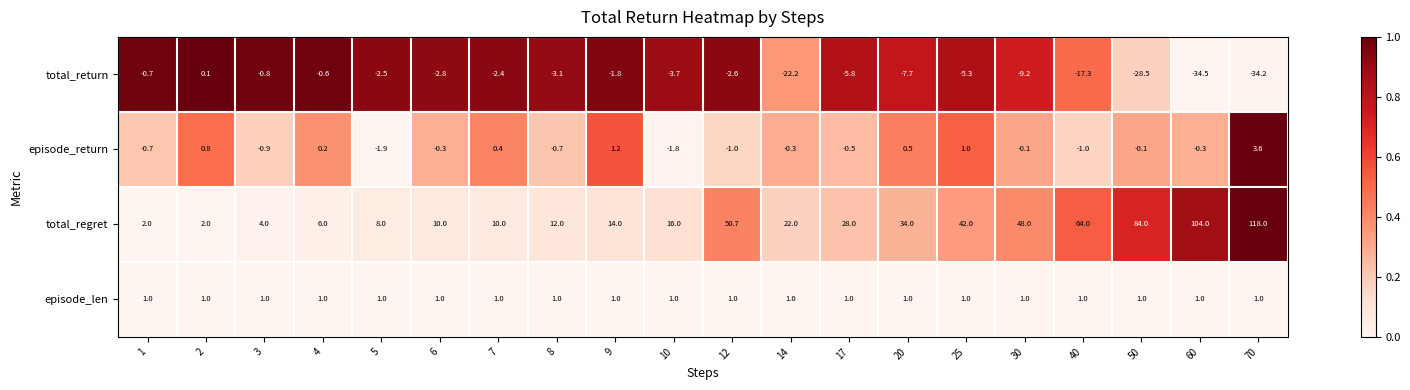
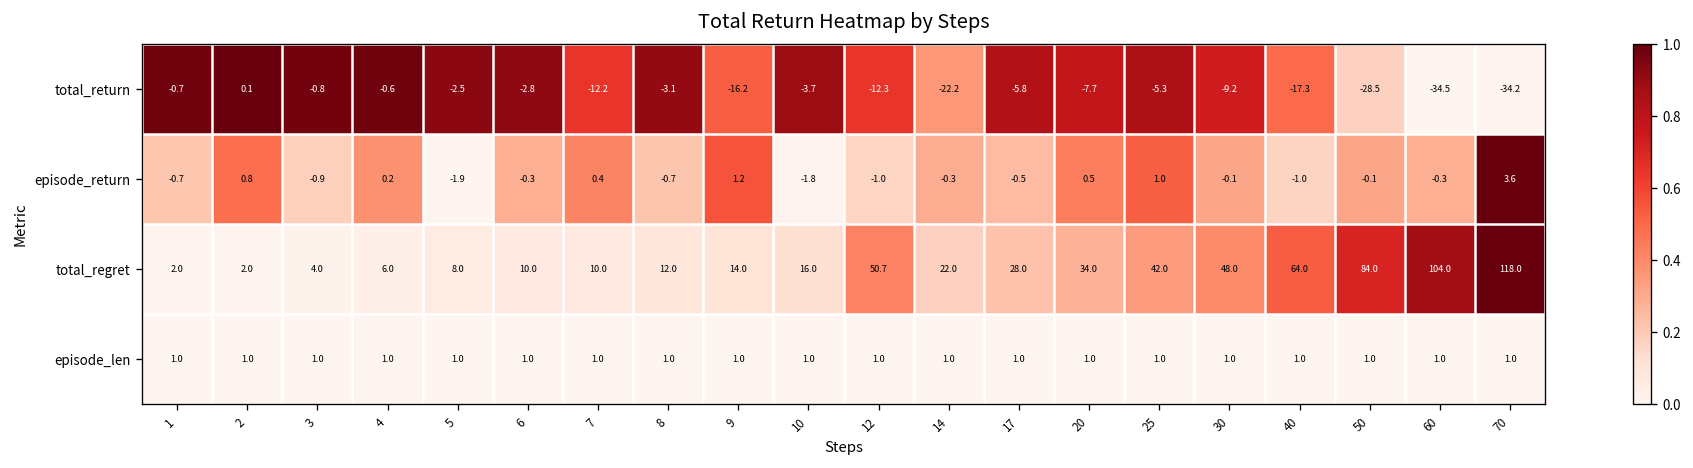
total_return, 7: -2.4 -> -12.2
total_return, 9: -1.8 -> -16.2
total_return, 12: -2.6 -> -12.3
